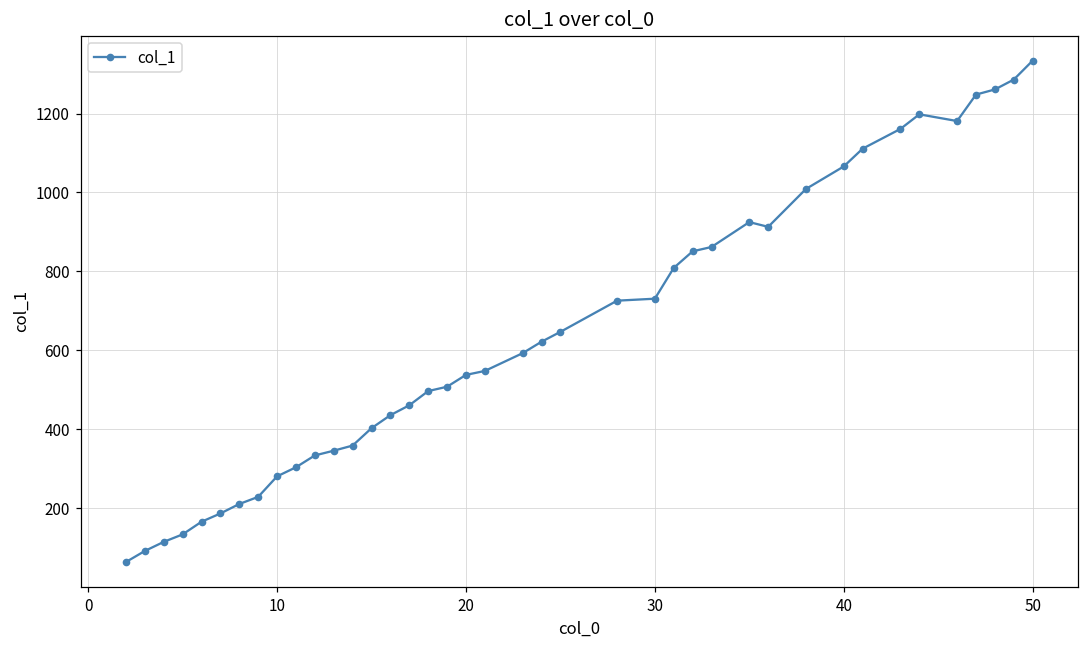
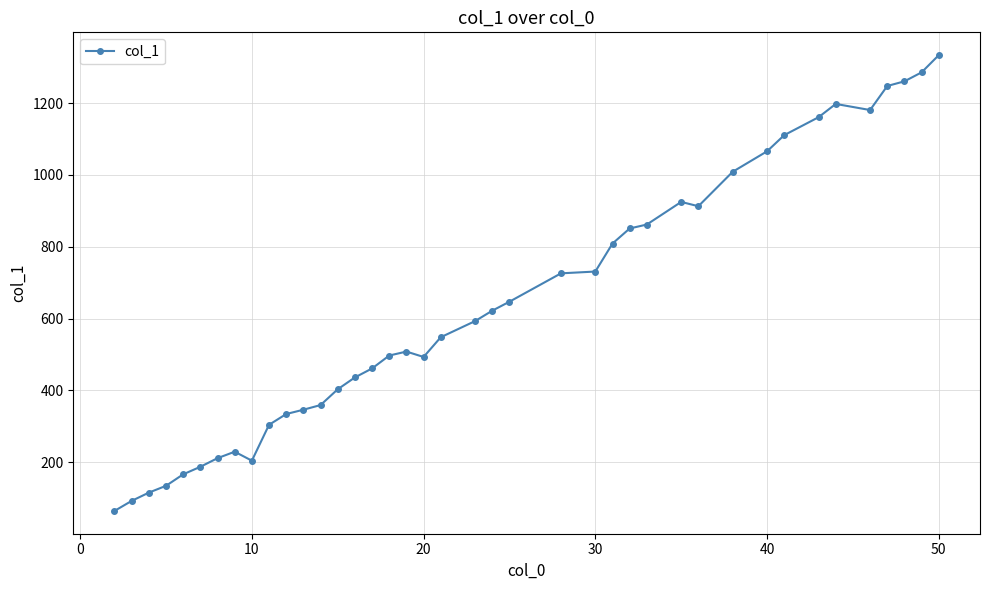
10: 280 -> 200
20: 540 -> 490
